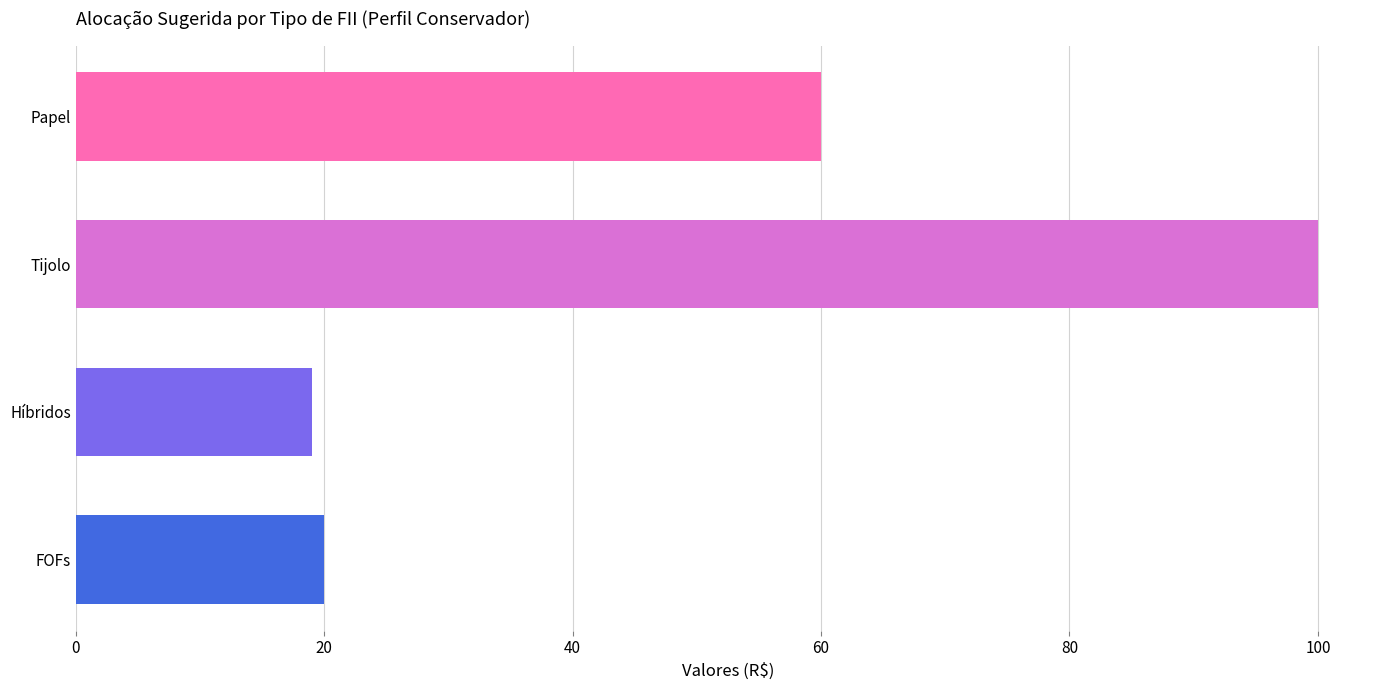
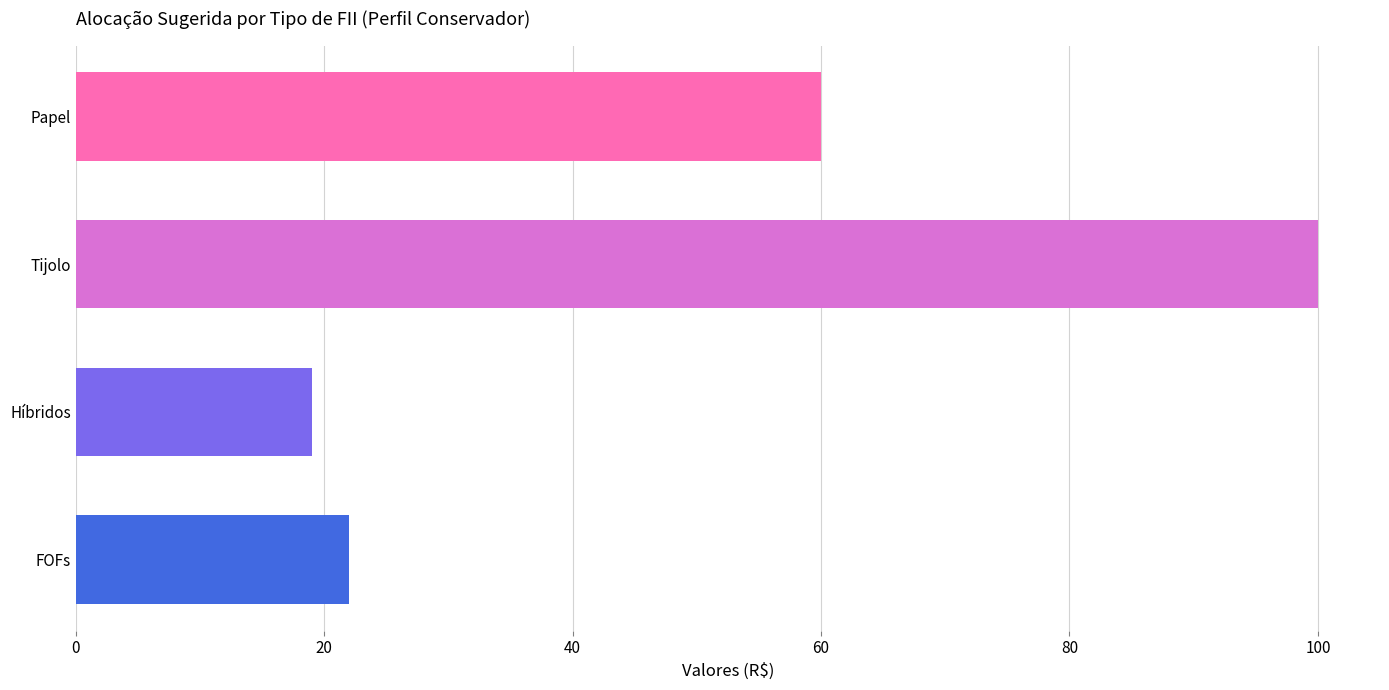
FOFs: 20 -> 22
